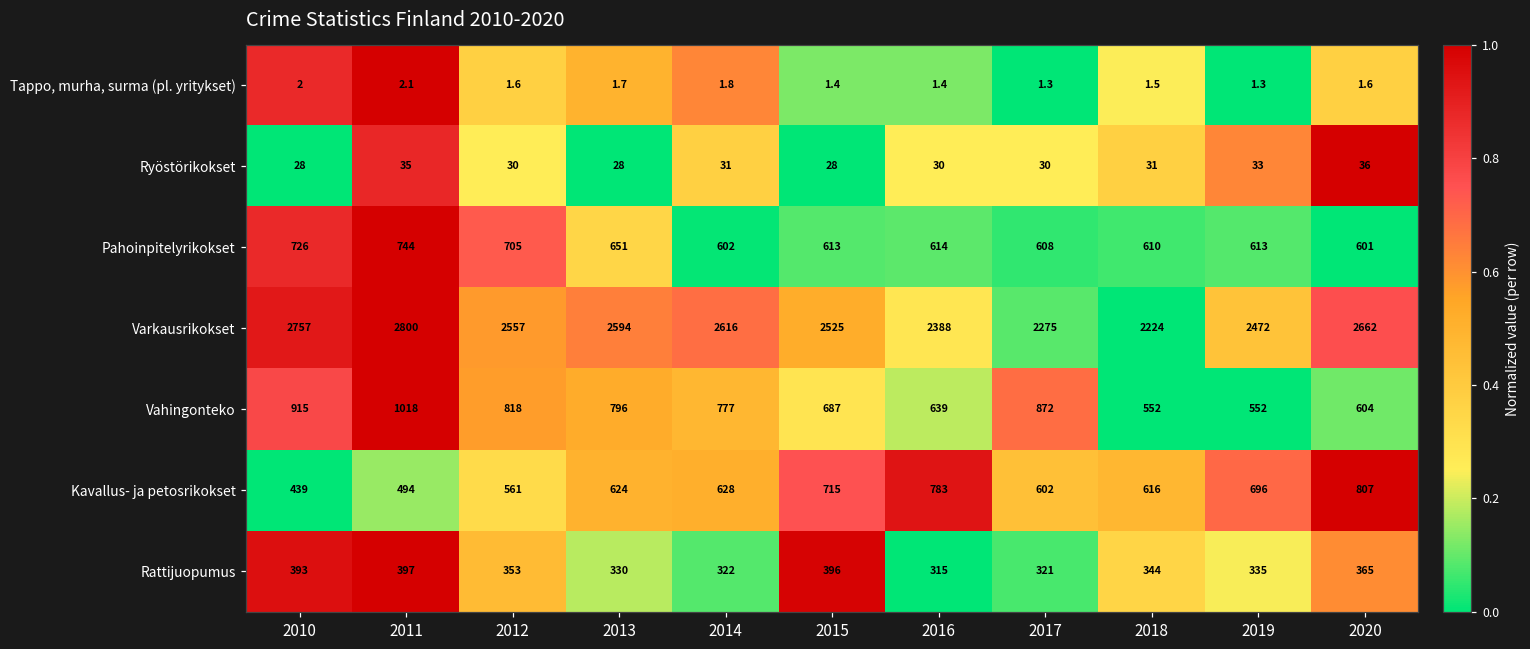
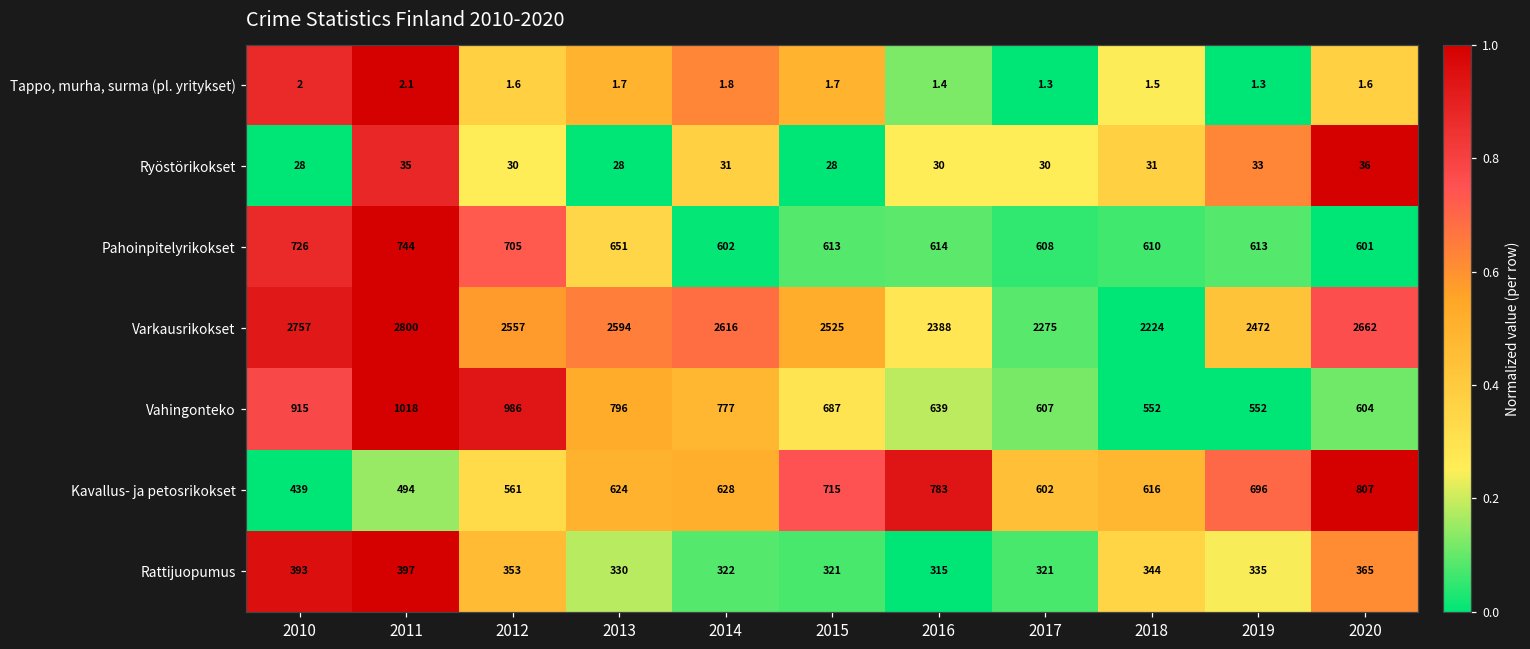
Tappo, murha, surma (pl. yritykset), 2015: 1.4 -> 1.7
Vahingonteko, 2012: 818 -> 986
Vahingonteko, 2017: 872 -> 607
Rattijuopumus, 2015: 396 -> 321
